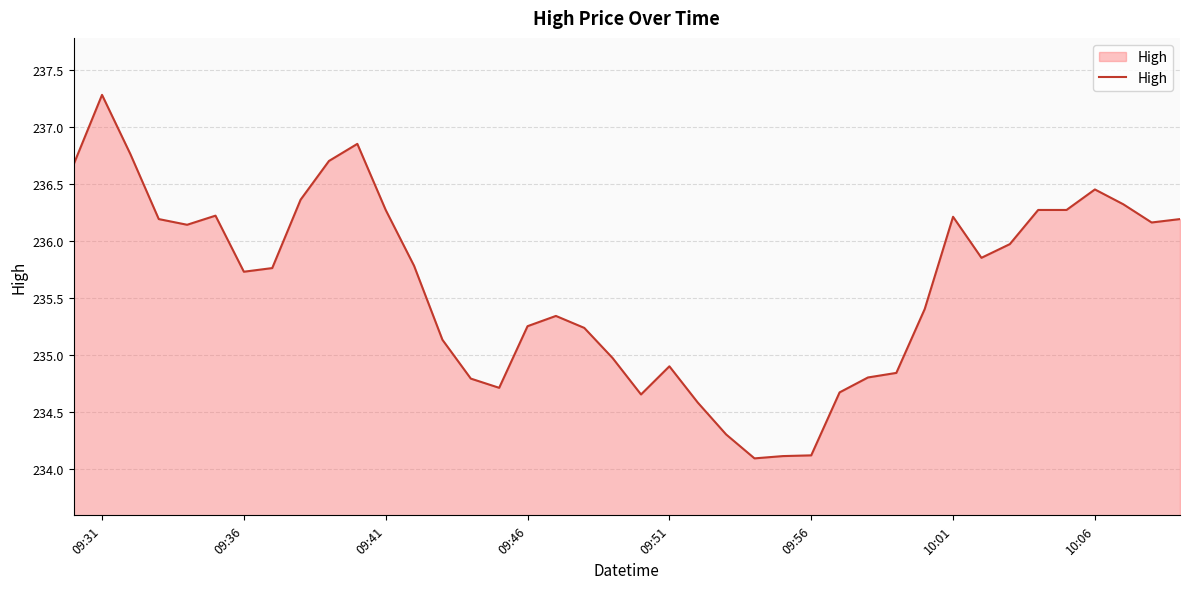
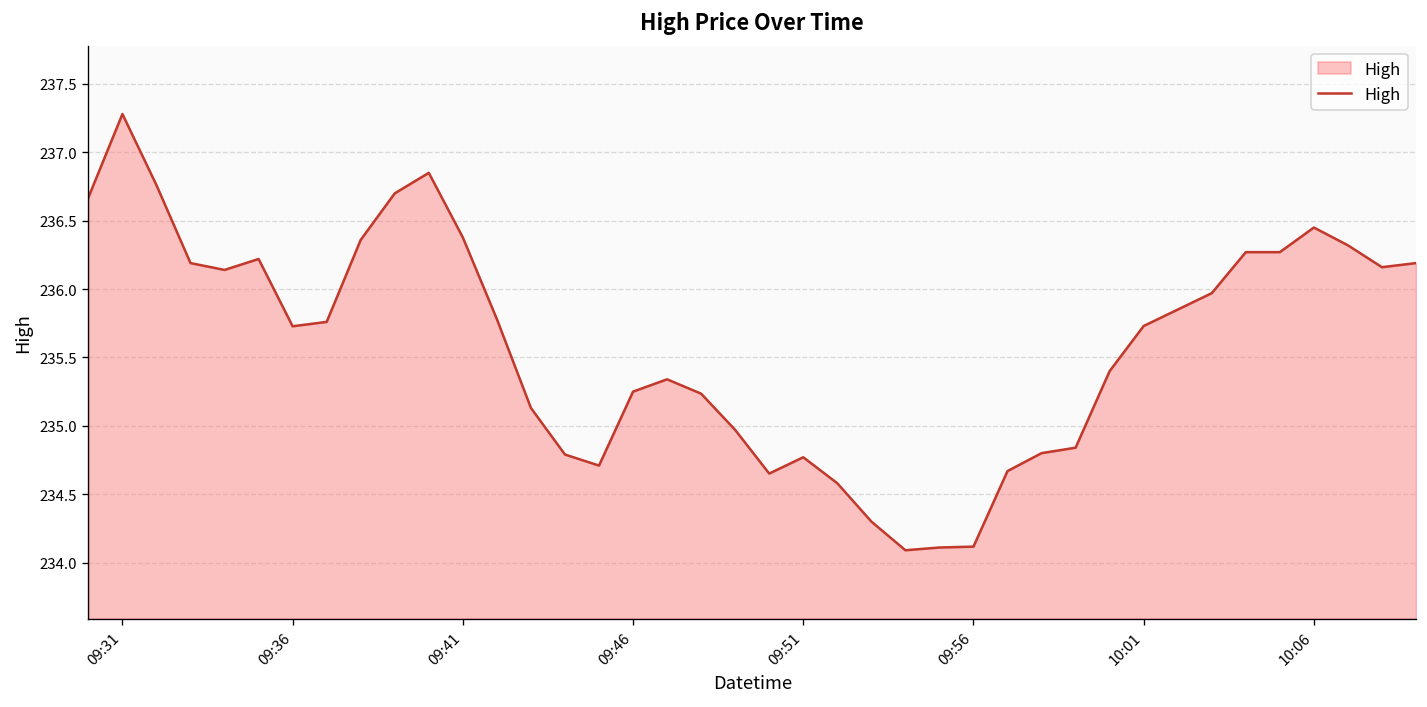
09:41: 236.27 -> 236.38
09:51: 234.90 -> 234.77
10:01: 236.21 -> 235.73
